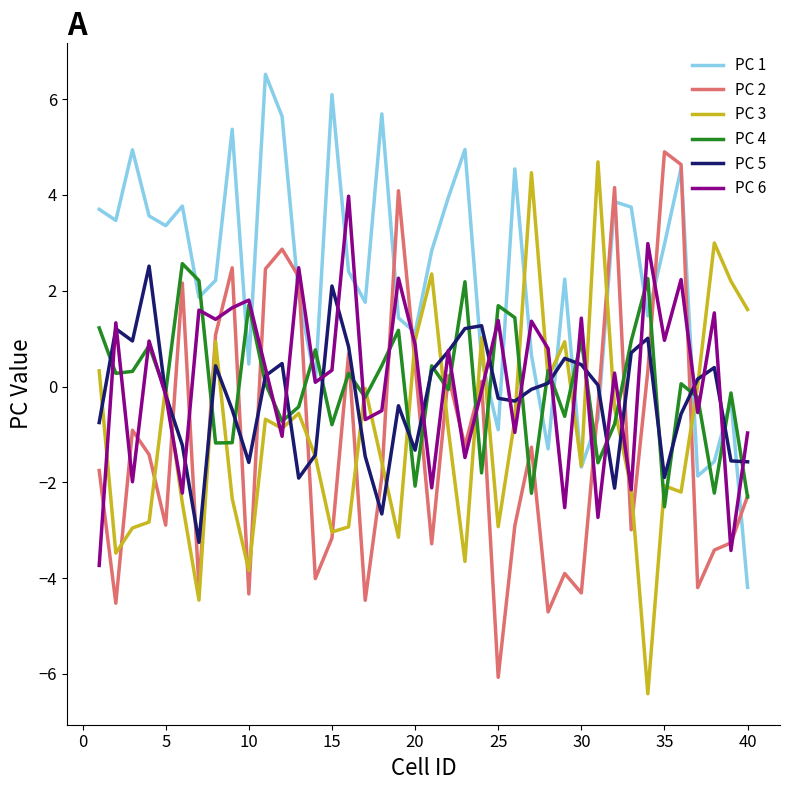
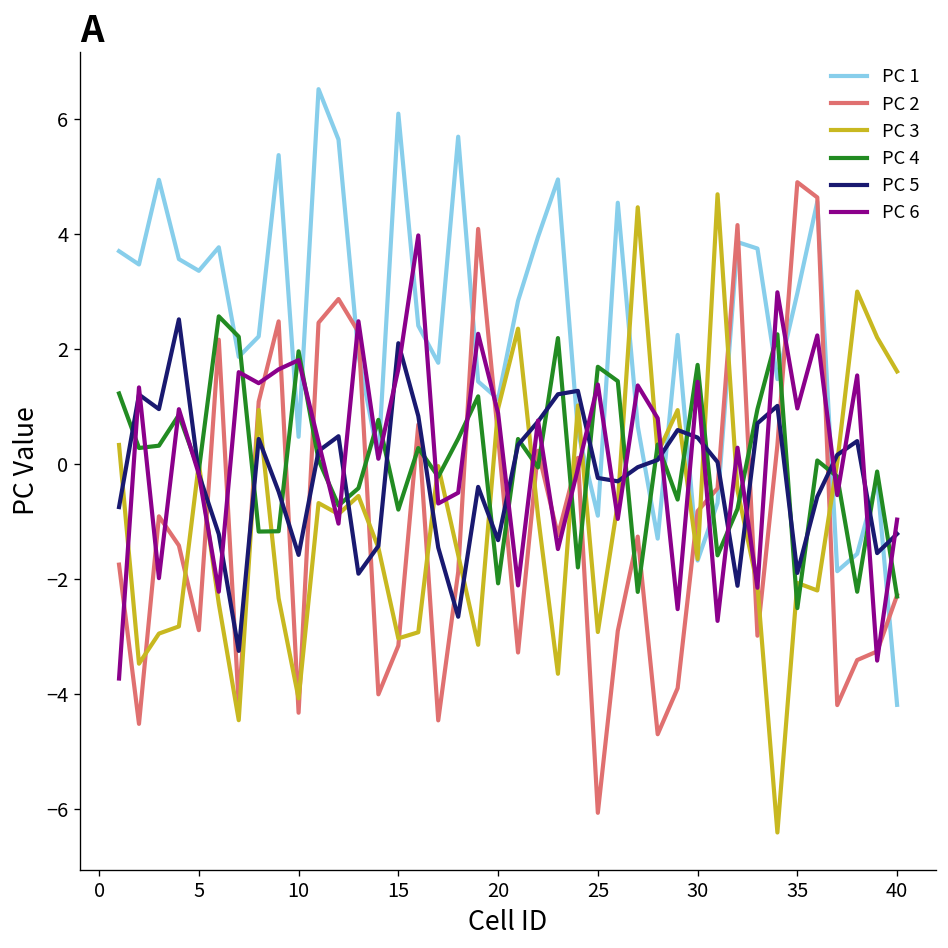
PC 3, 10: -3.8 -> -4.1
PC 4, 10: 1.7 -> 2.0
PC 6, 15: 0.3 -> 1.6
PC 2, 30: -4.3 -> -0.8
PC 4, 30: 1.0 -> 1.7
PC 5, 40: -1.6 -> -1.2
